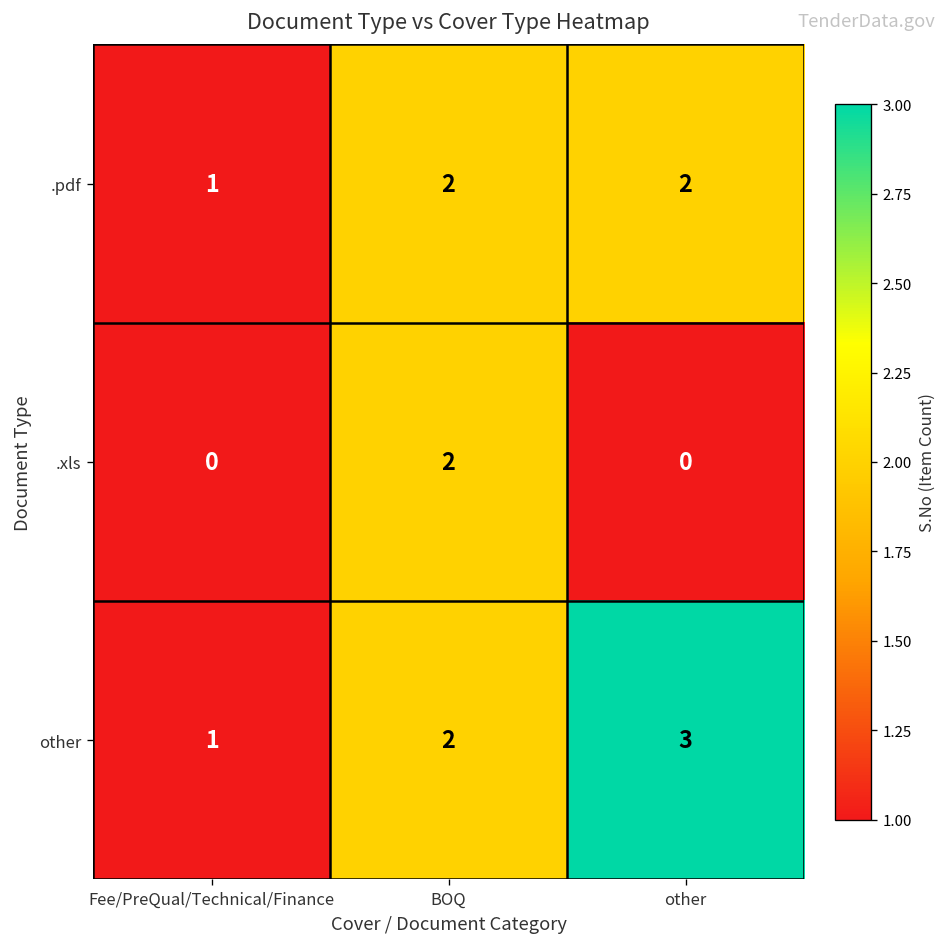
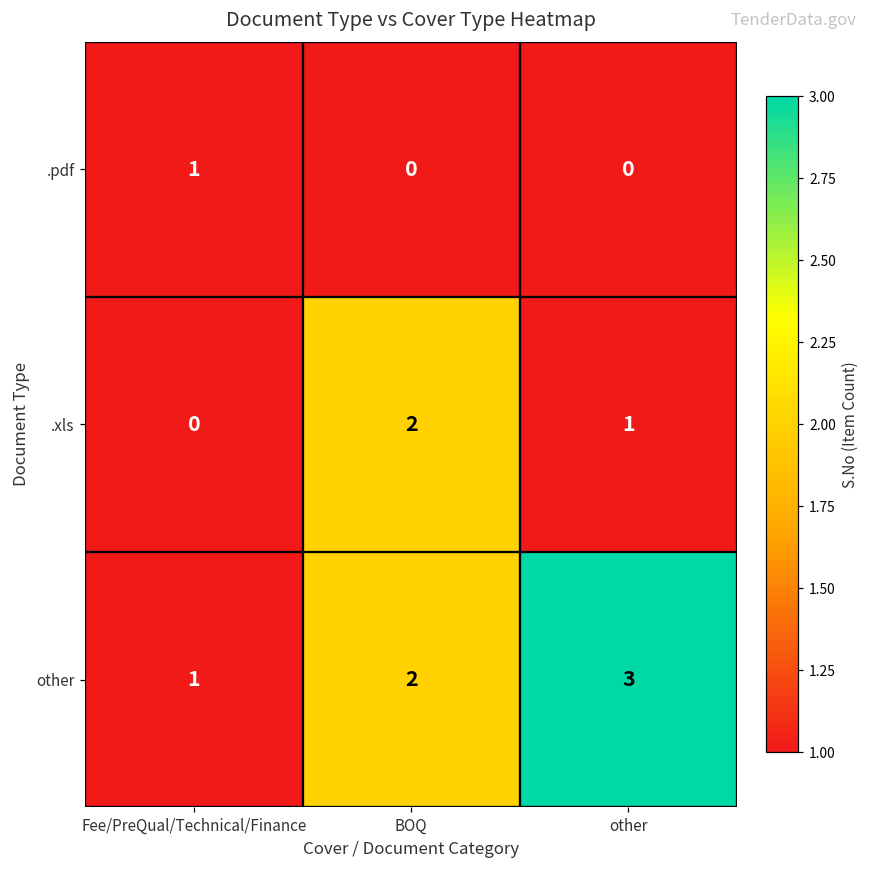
.pdf, BOQ: 2 -> 0
.pdf, other: 2 -> 0
.xls, other: 0 -> 1
